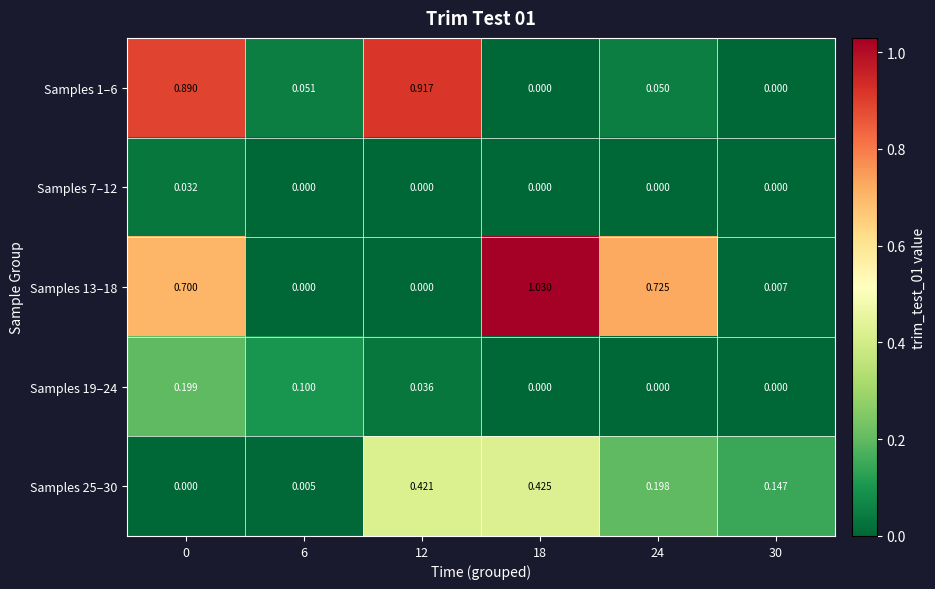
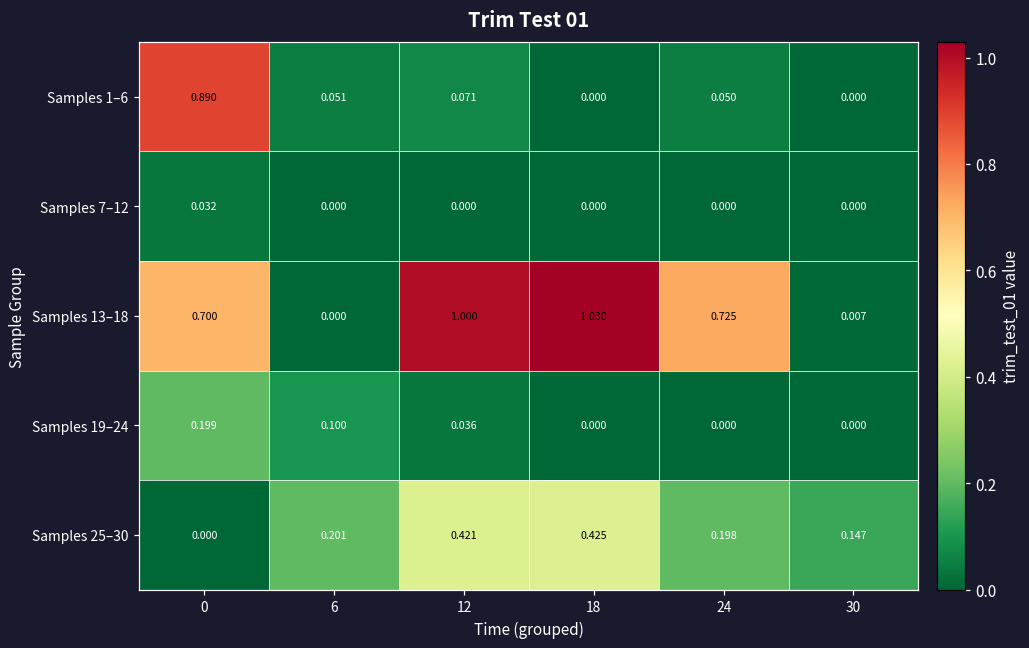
Samples 1–6, 12: 0.917 -> 0.071
Samples 13–18, 12: 0.000 -> 1.000
Samples 25–30, 6: 0.005 -> 0.201
